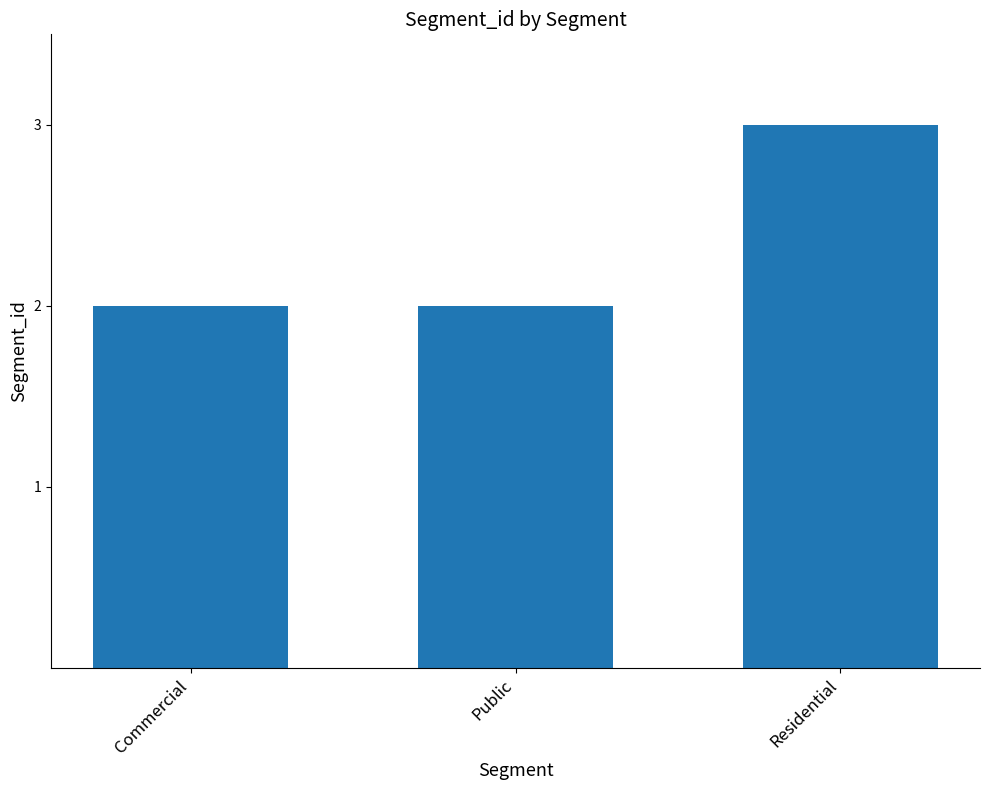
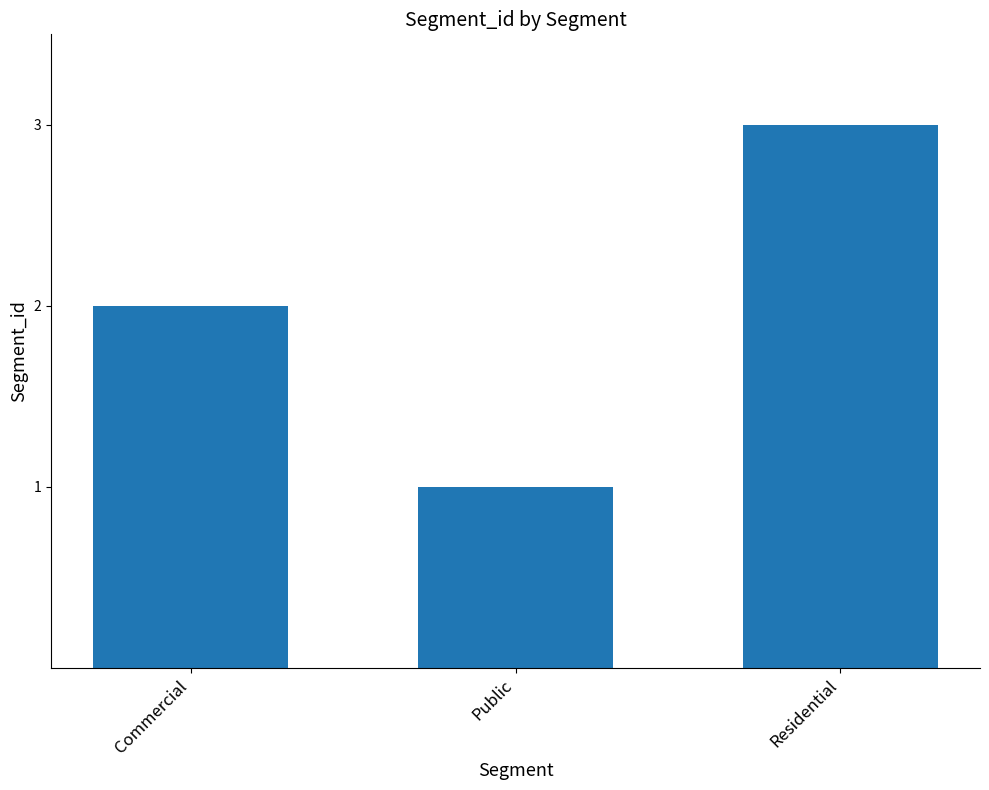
Public: 2 -> 1
